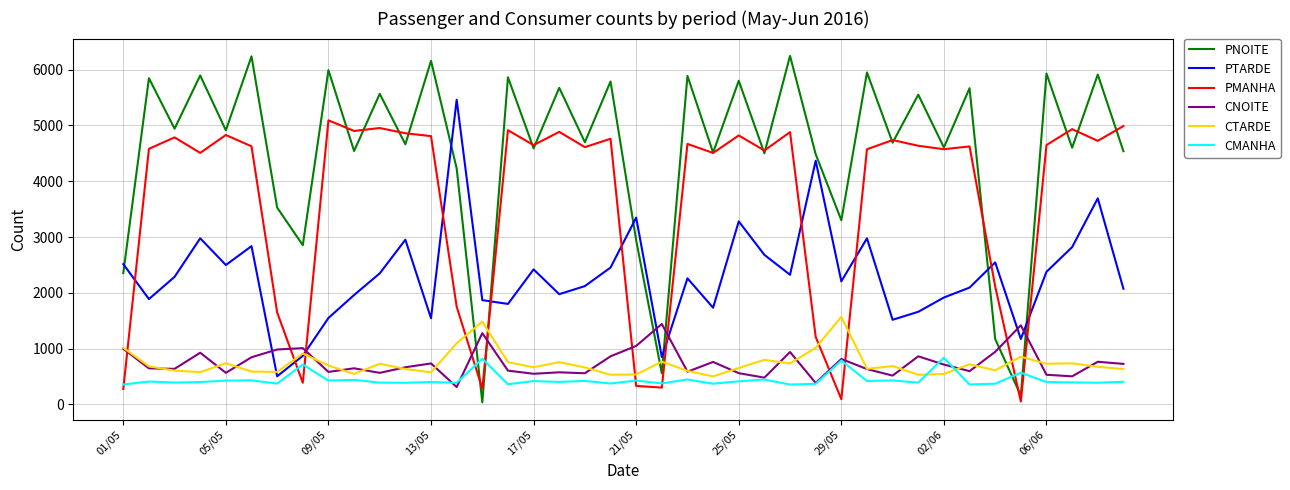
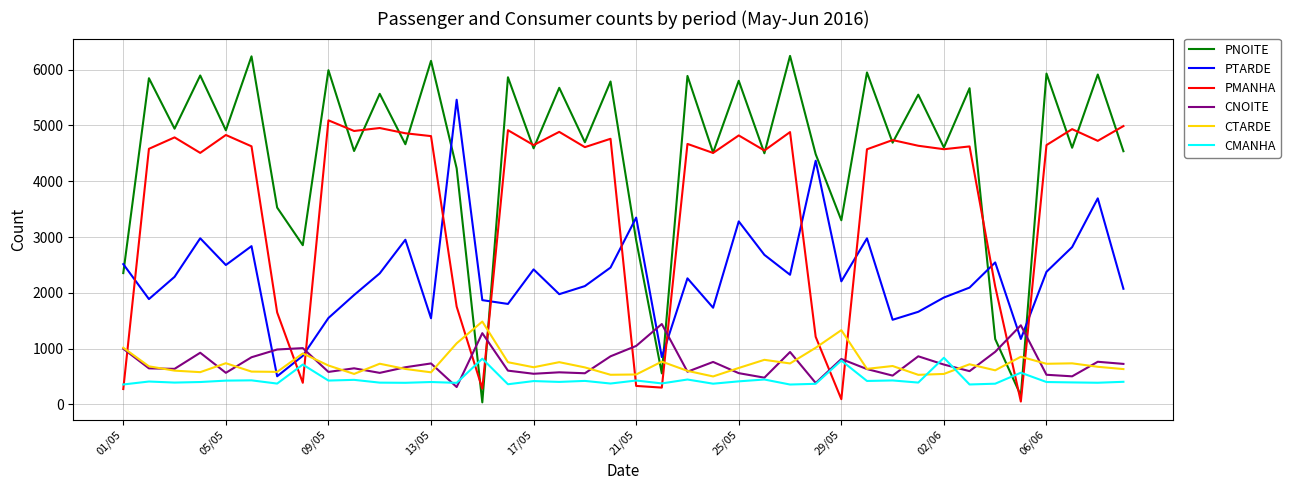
CTARDE, 29/05: 1600 -> 1300
